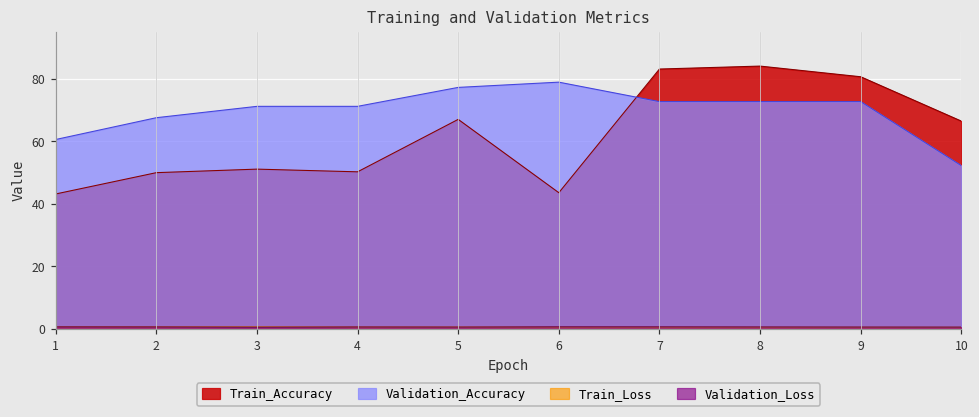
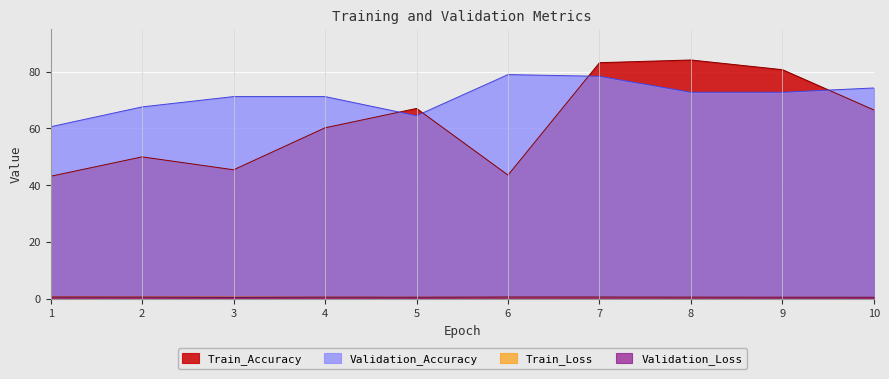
Train_Accuracy, 3: 51 -> 45
Train_Accuracy, 4: 50 -> 60
Validation_Accuracy, 5: 77 -> 64
Validation_Accuracy, 7: 73 -> 78
Validation_Accuracy, 10: 52 -> 74
